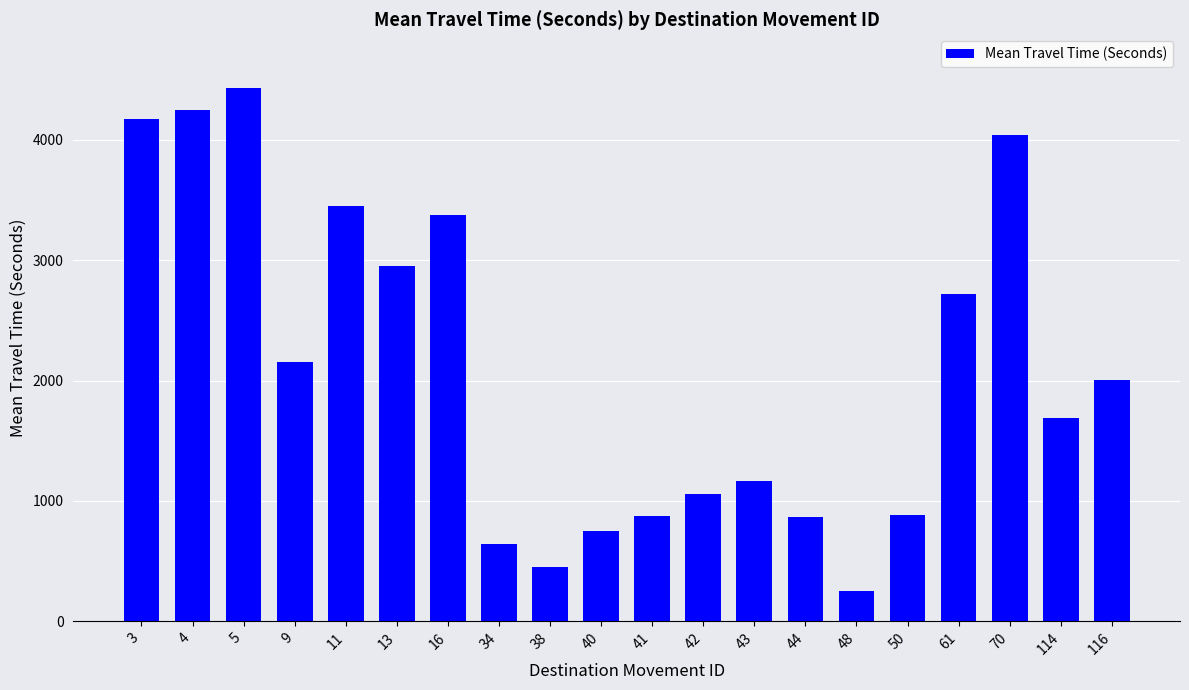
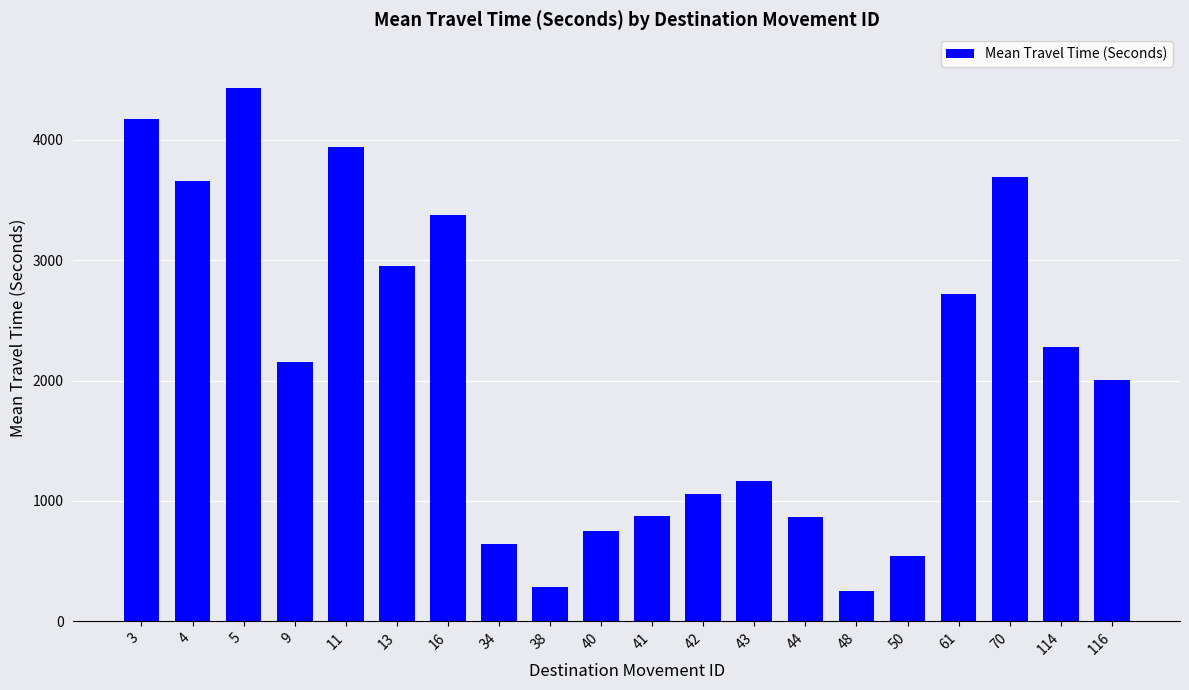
4: 4250 -> 3660
11: 3450 -> 3940
38: 460 -> 280
50: 880 -> 550
70: 4040 -> 3690
114: 1690 -> 2280
